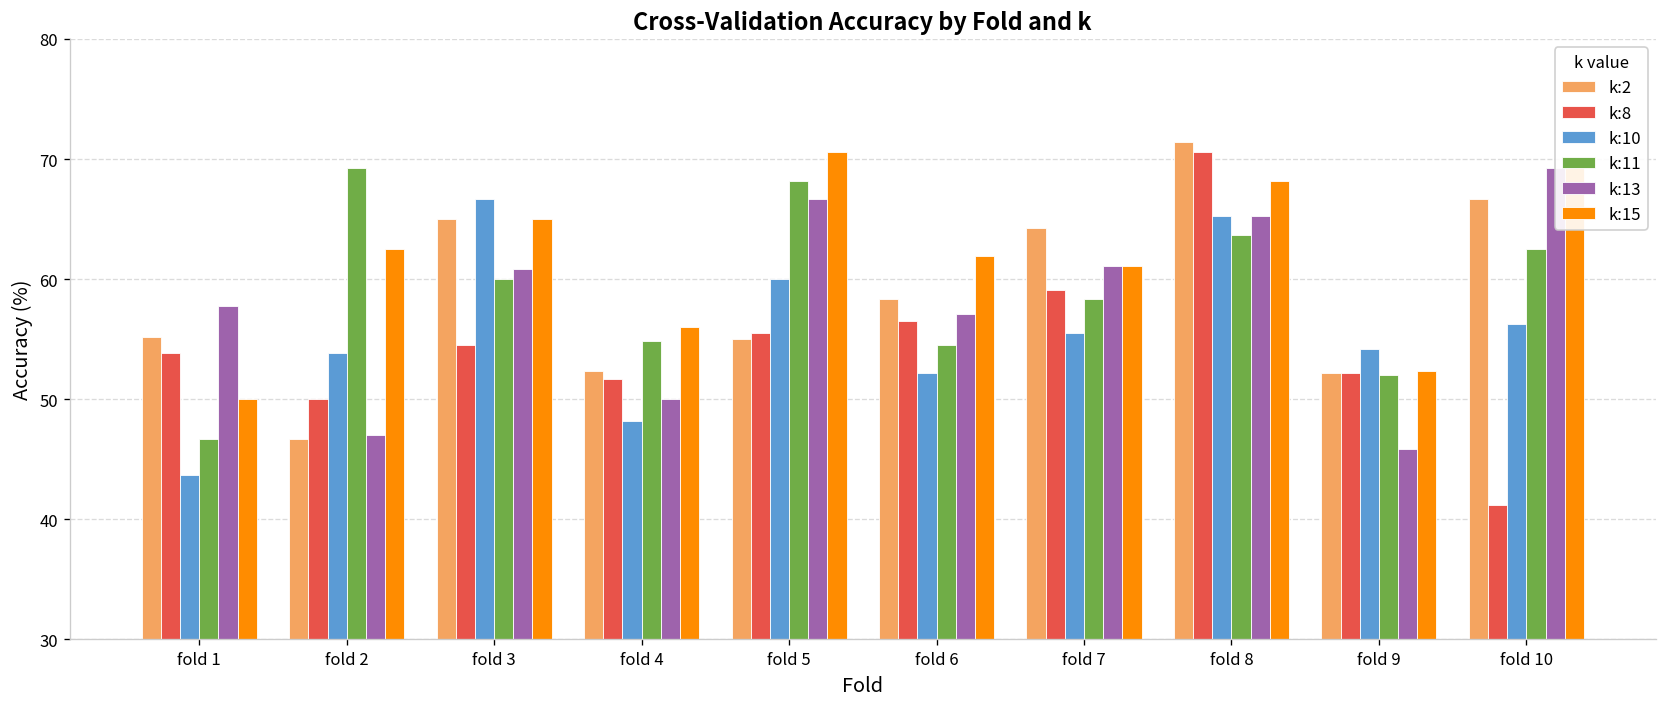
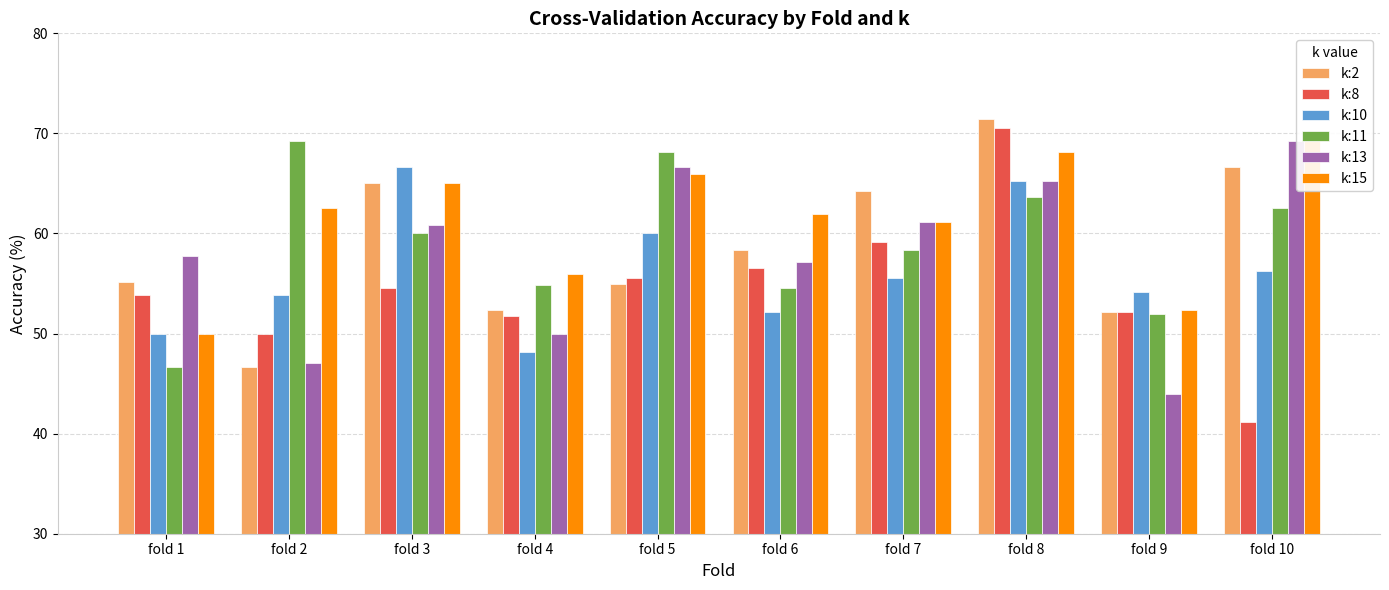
k:10, fold 1: 43.7 -> 50.0
k:15, fold 5: 70.6 -> 65.9
k:13, fold 9: 45.8 -> 44.0
